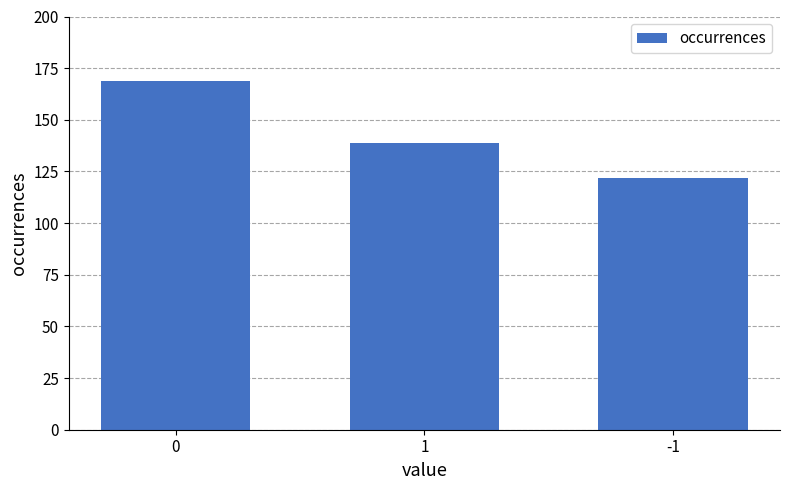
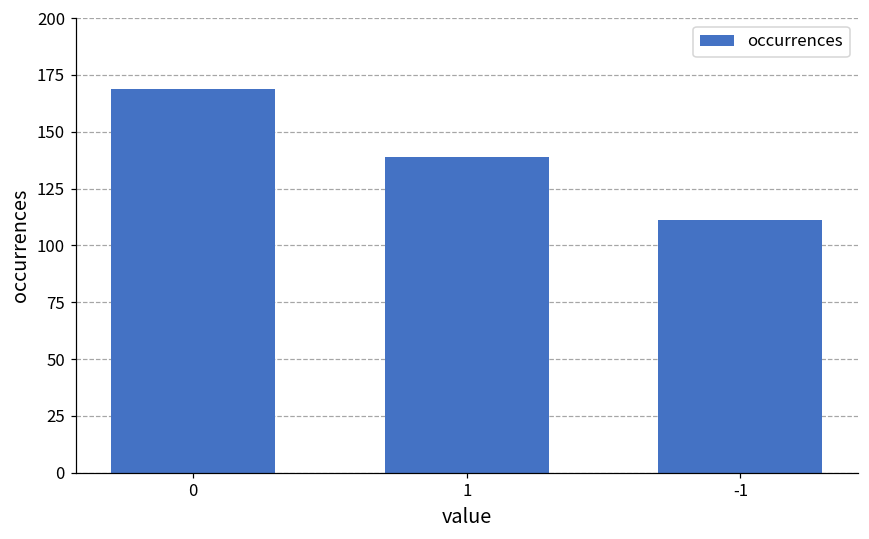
-1: 122 -> 111
